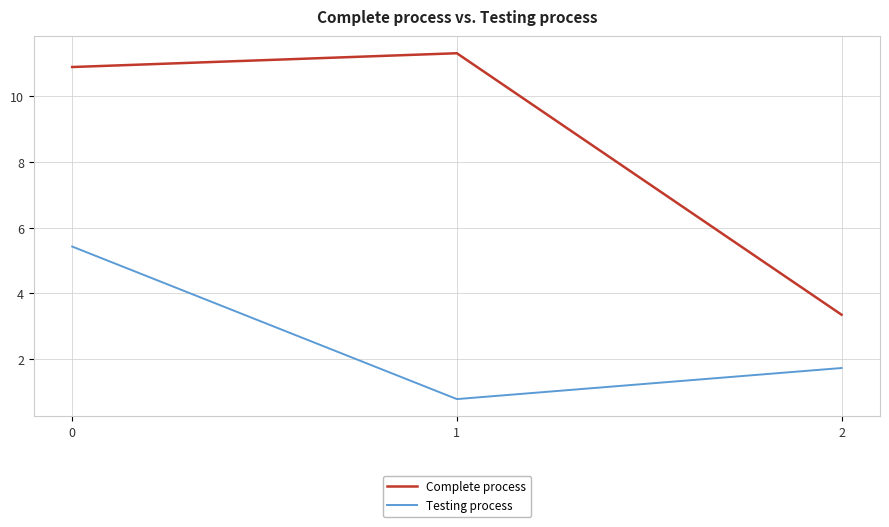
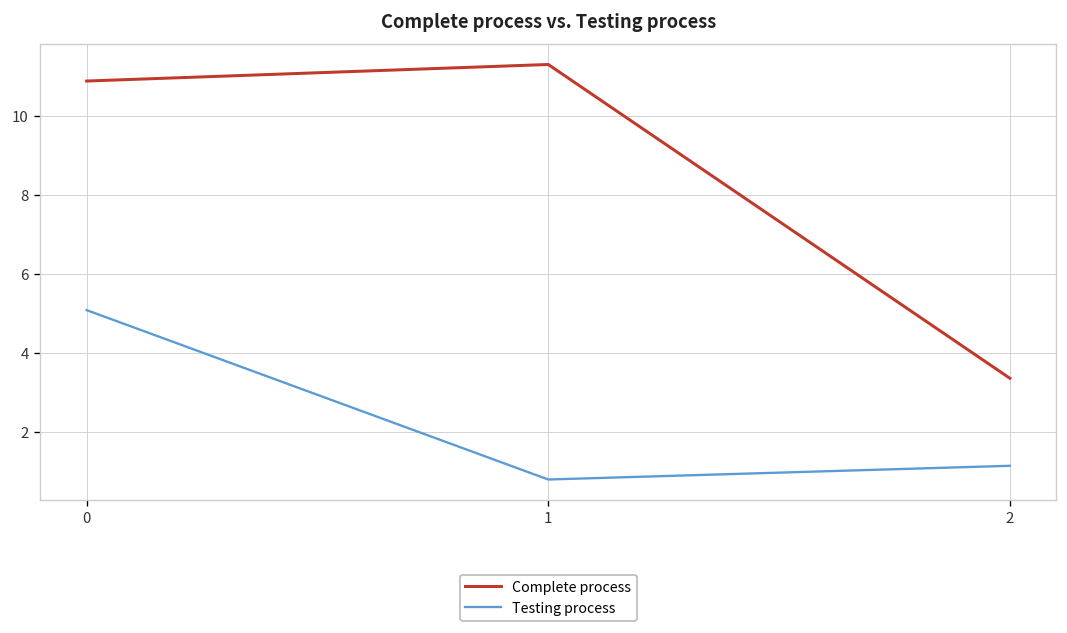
Testing process, 0: 5.4 -> 5.1
Testing process, 2: 1.7 -> 1.1
